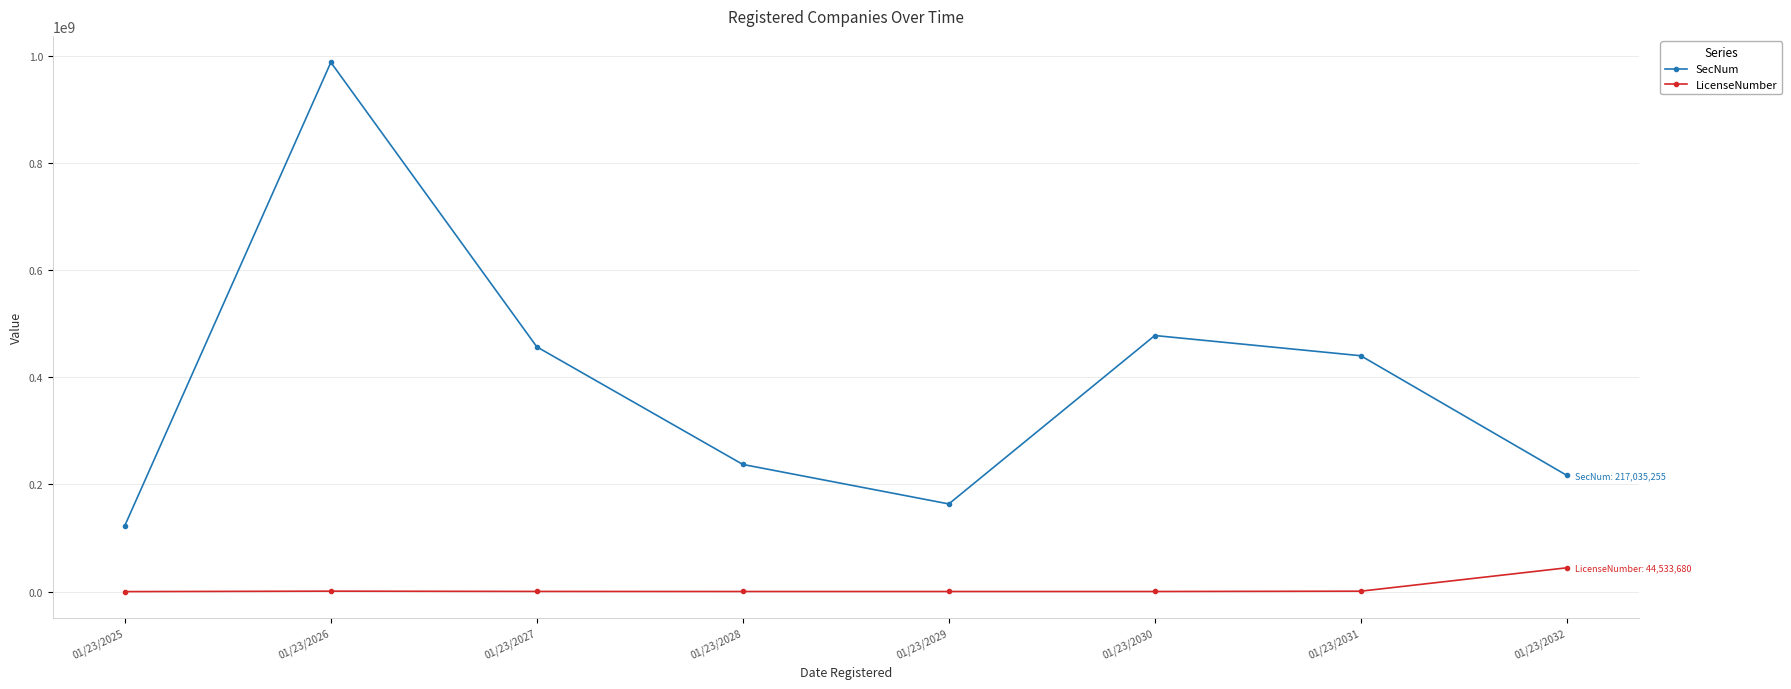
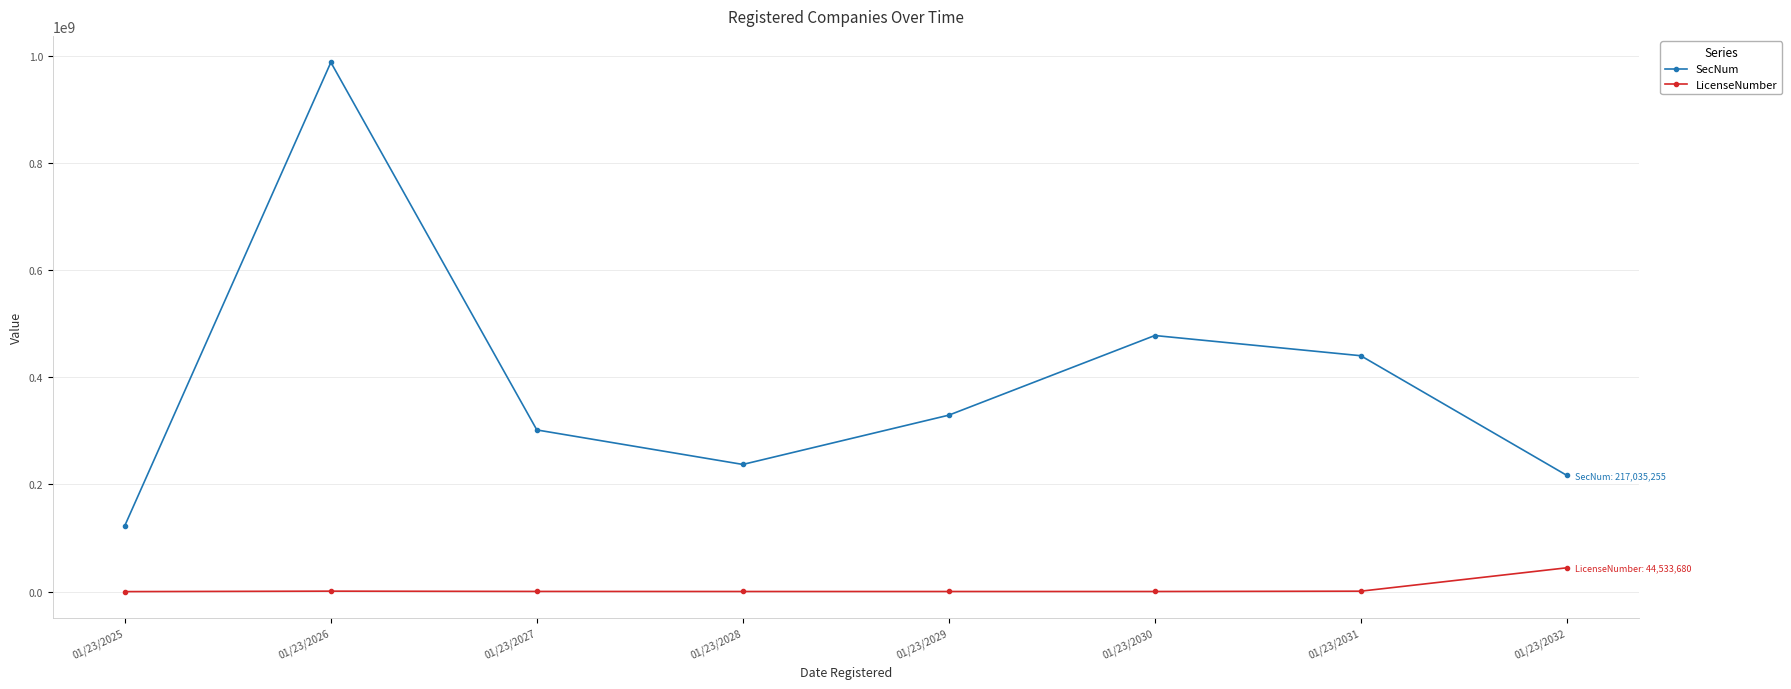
SecNum, 01/23/2027: 460000000 -> 300000000
SecNum, 01/23/2029: 160000000 -> 330000000
